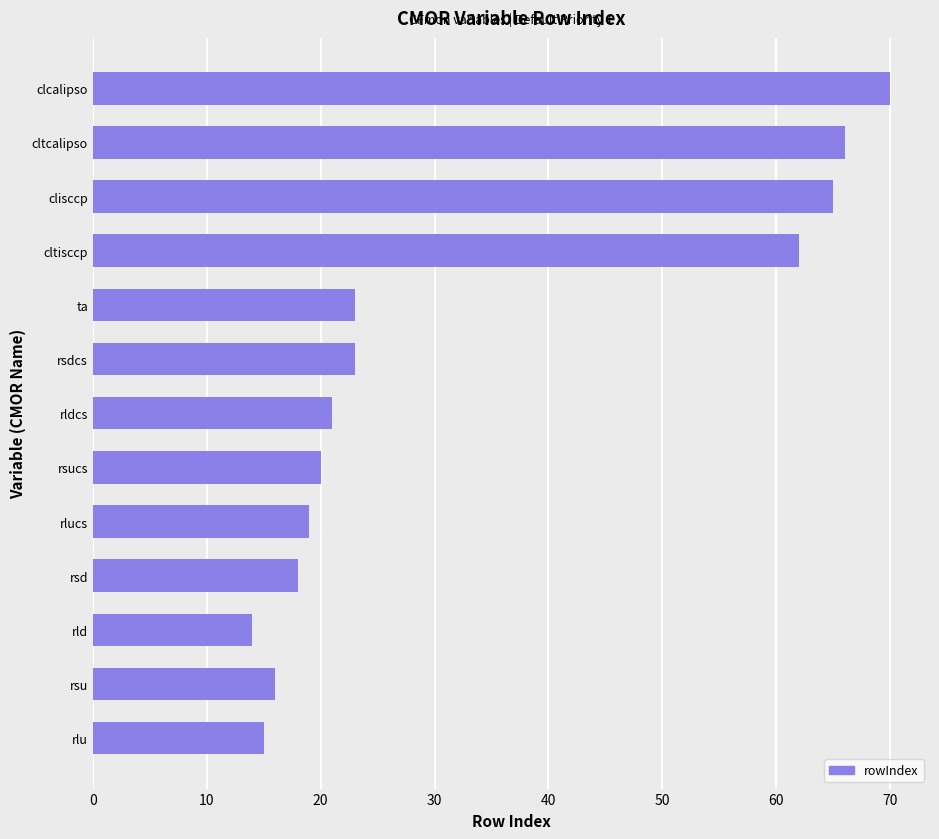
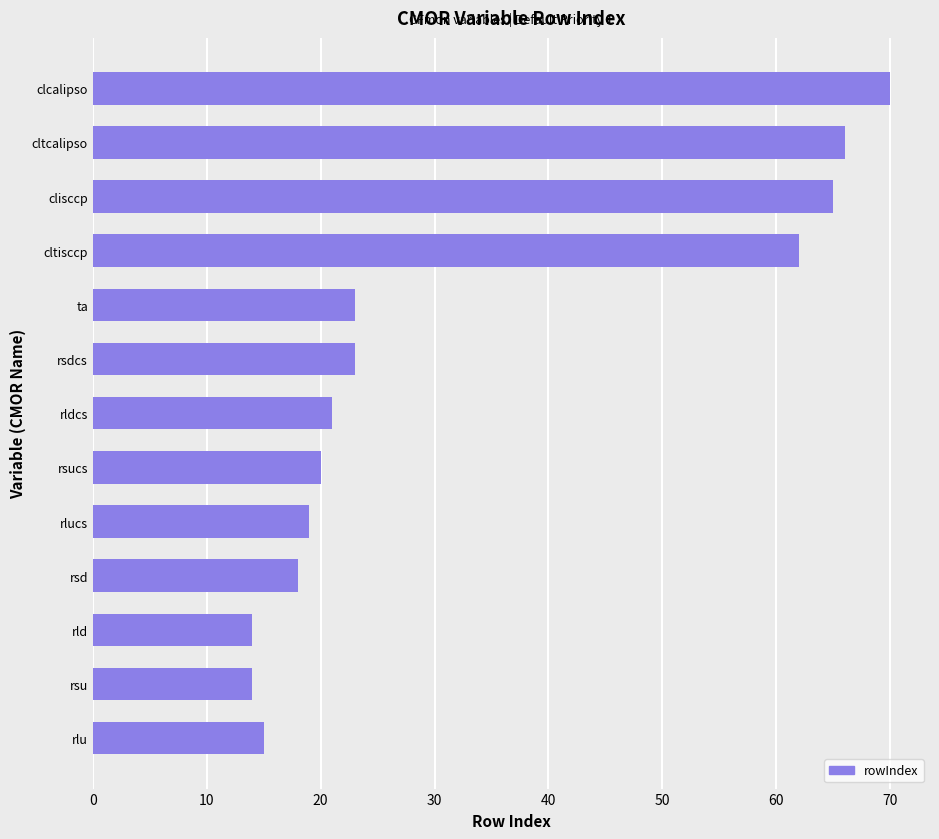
rsu: 16 -> 14
